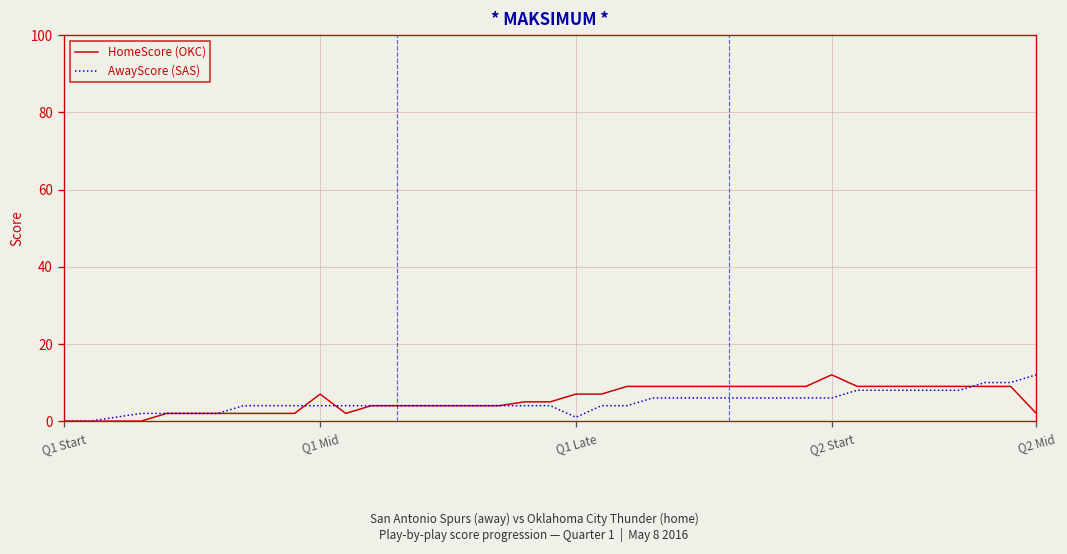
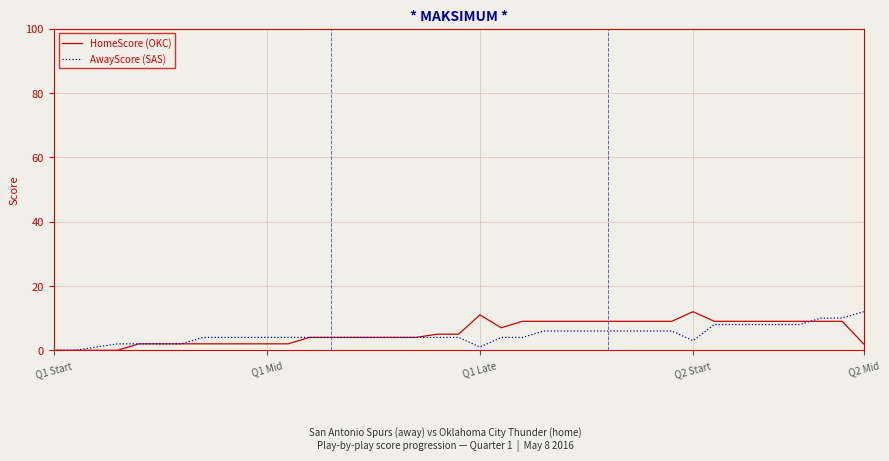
HomeScore (OKC), Q1 Mid: 7 -> 2
HomeScore (OKC), Q1 Late: 7 -> 11
AwayScore (SAS), Q2 Start: 6 -> 3
